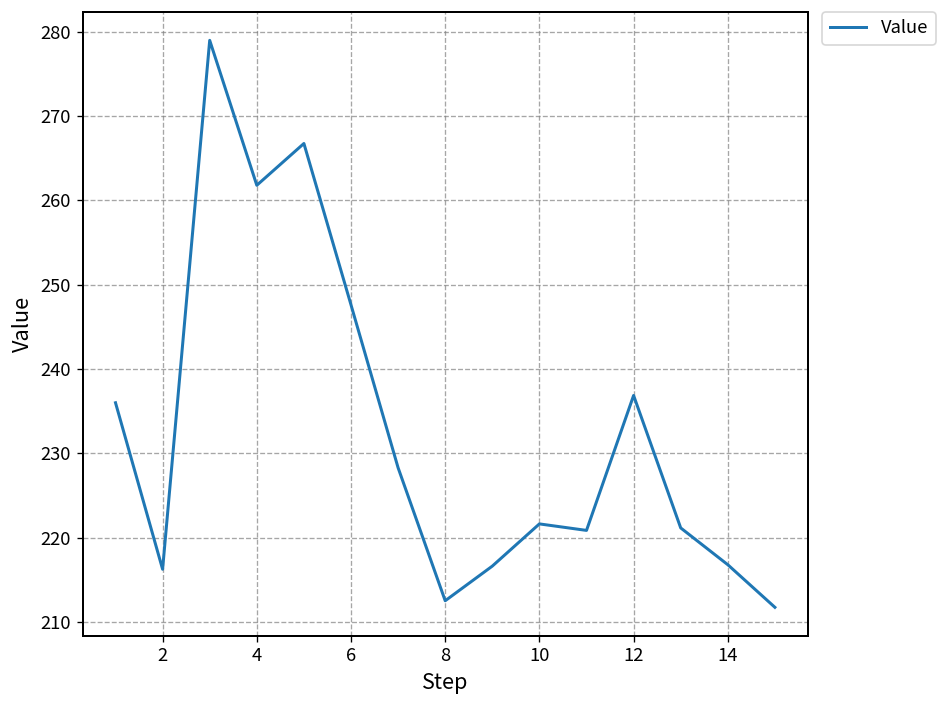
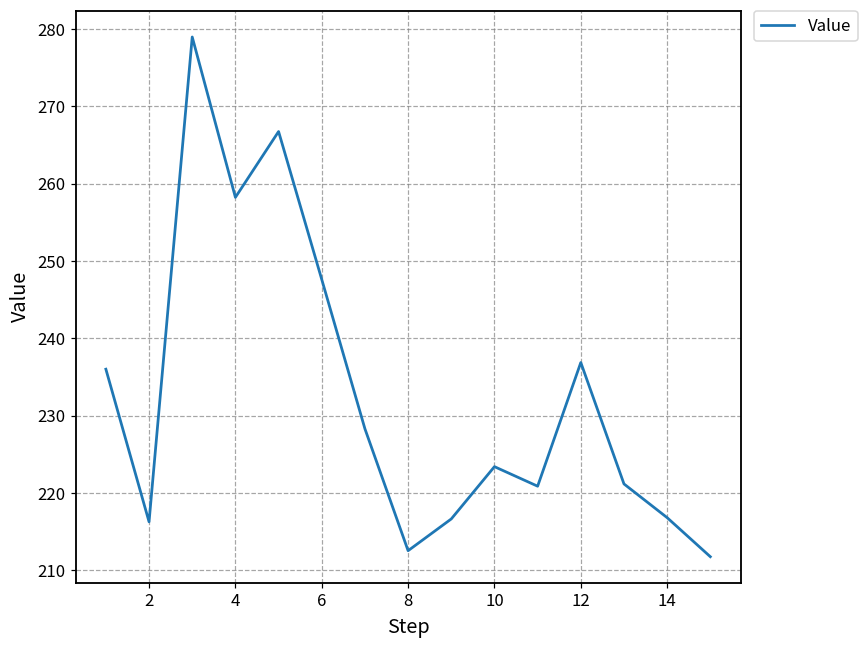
4: 262 -> 258
10: 222 -> 223
